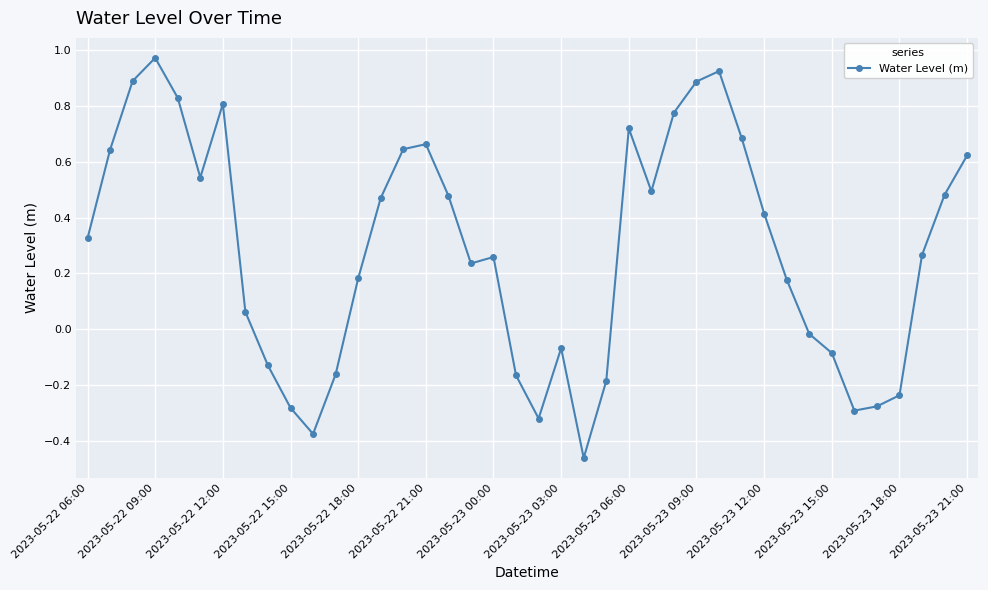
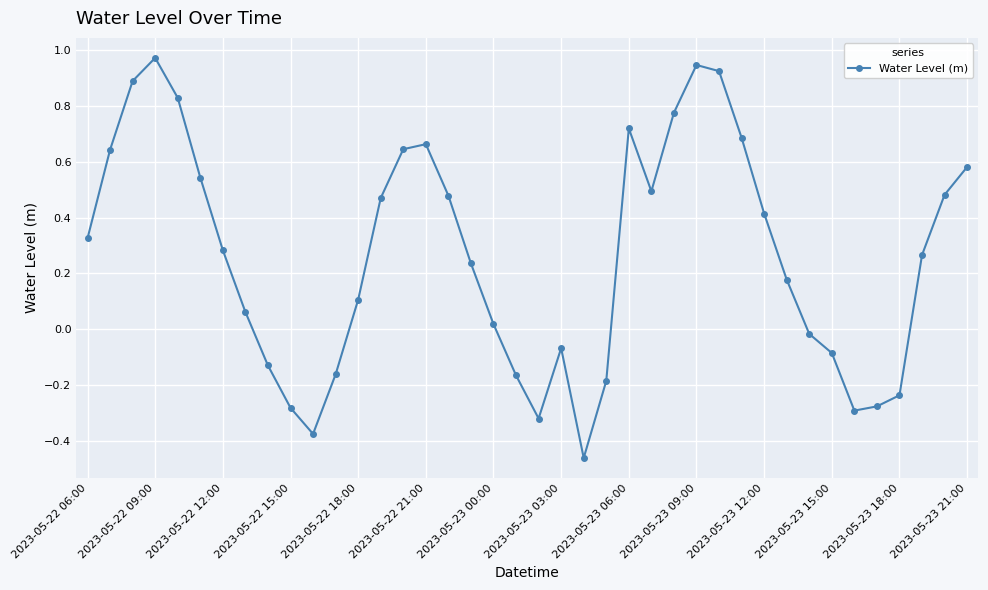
2023-05-22 12:00: 0.81 -> 0.28
2023-05-22 18:00: 0.18 -> 0.11
2023-05-23 00:00: 0.26 -> 0.02
2023-05-23 09:00: 0.89 -> 0.95
2023-05-23 21:00: 0.62 -> 0.58
